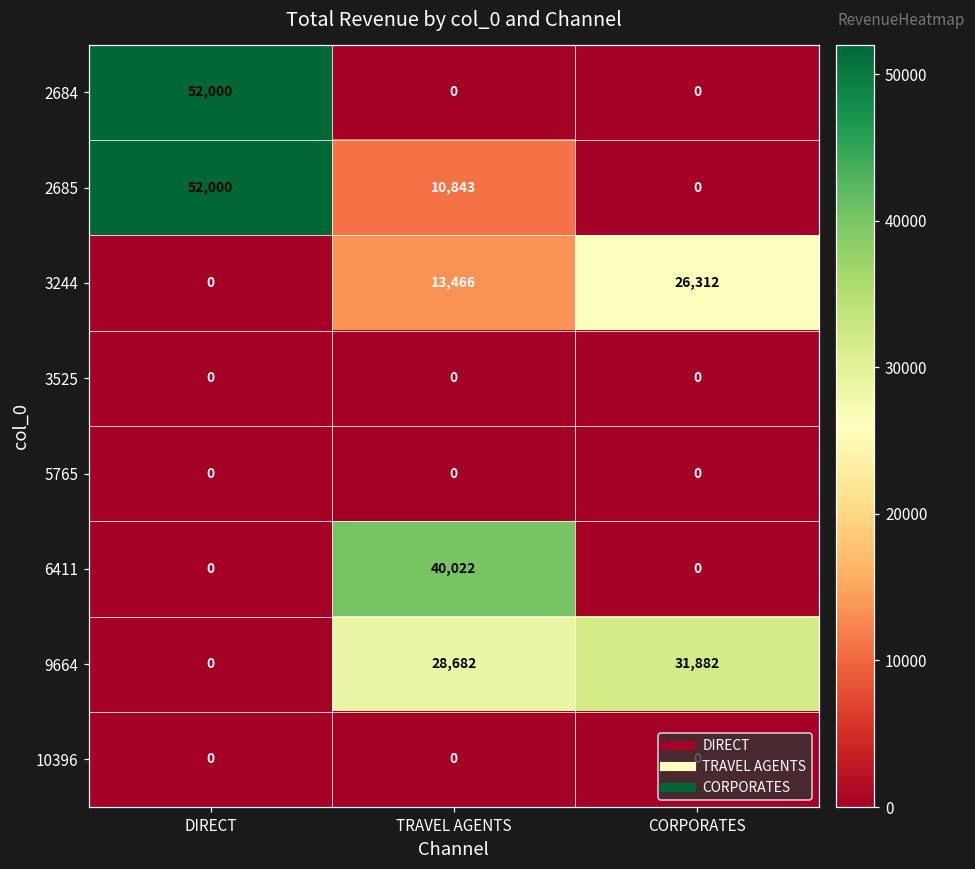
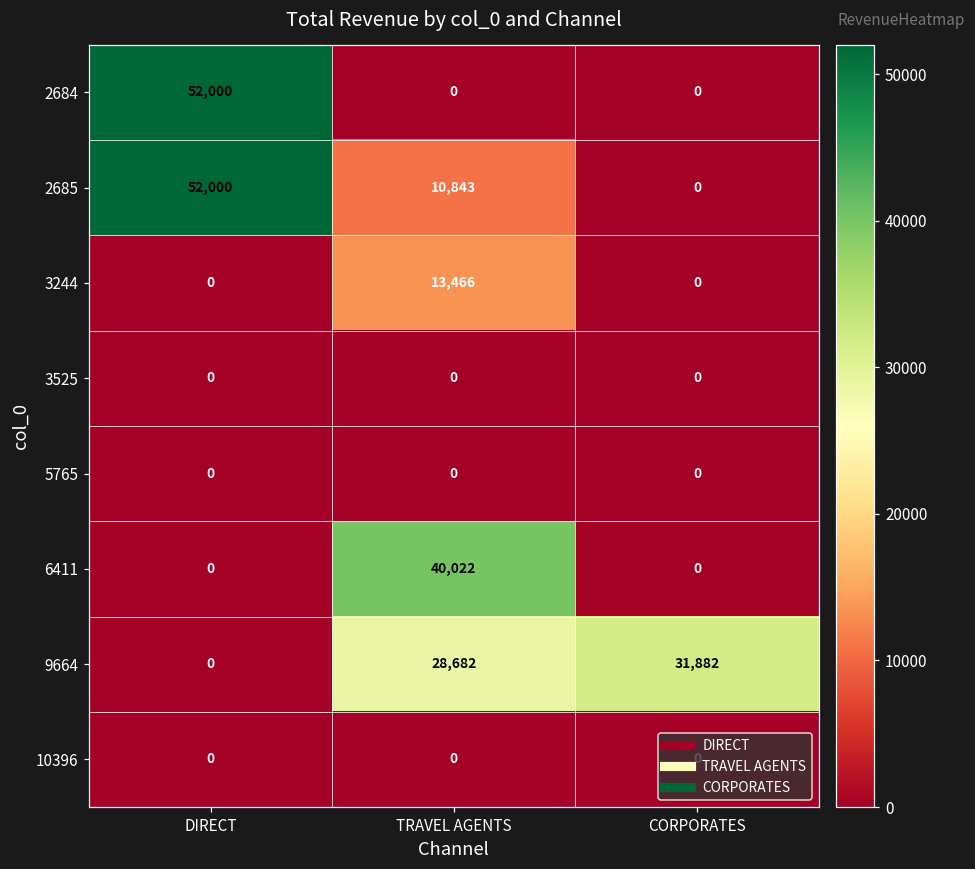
3244, CORPORATES: 26,312 -> 0
